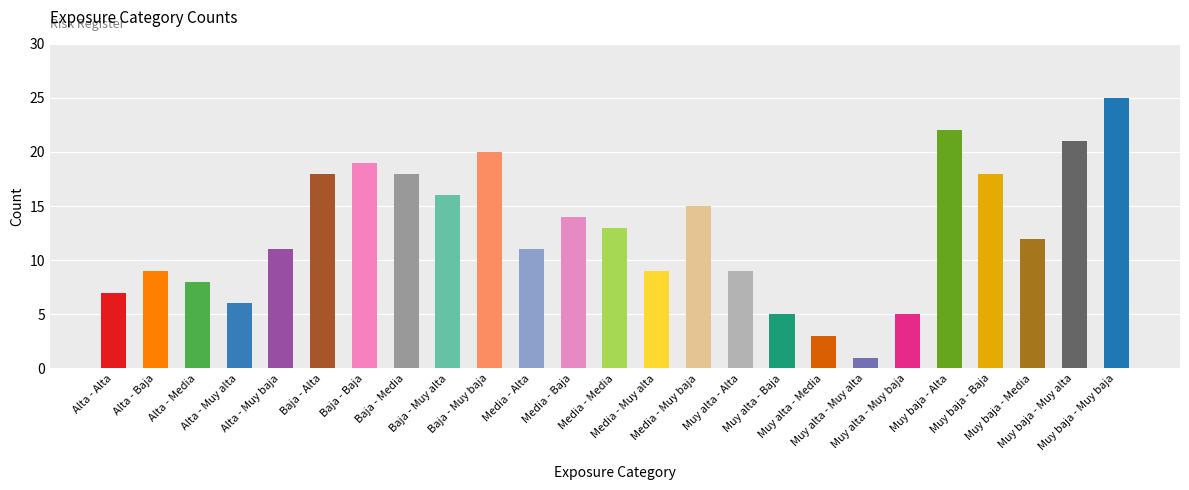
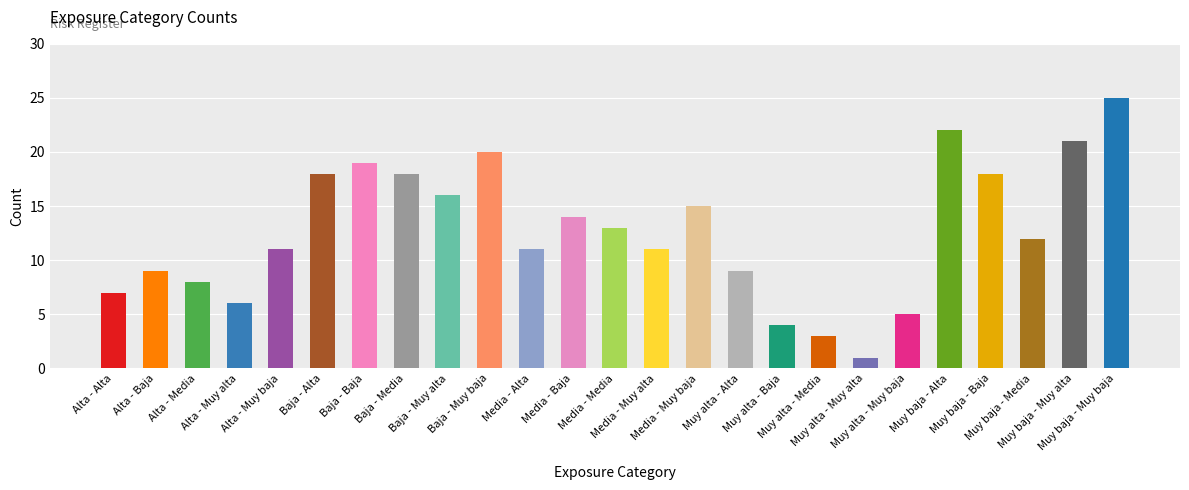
Media - Muy alta: 9 -> 11
Muy alta - Baja: 5 -> 4
